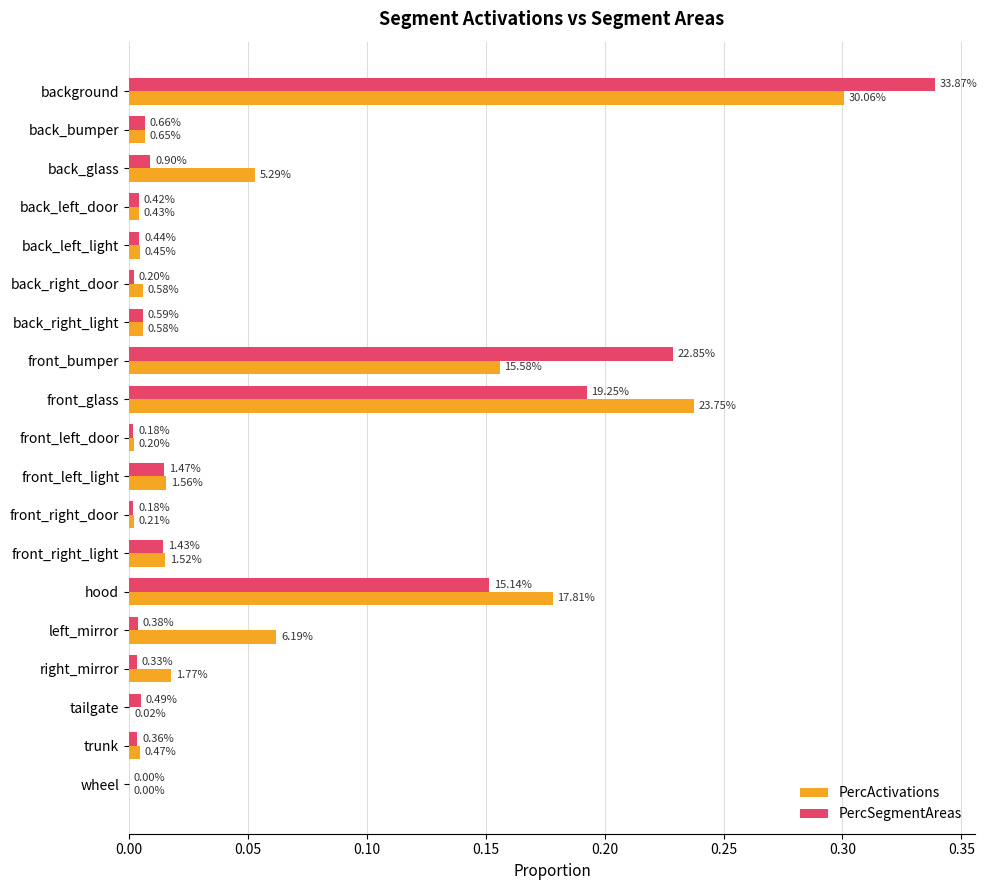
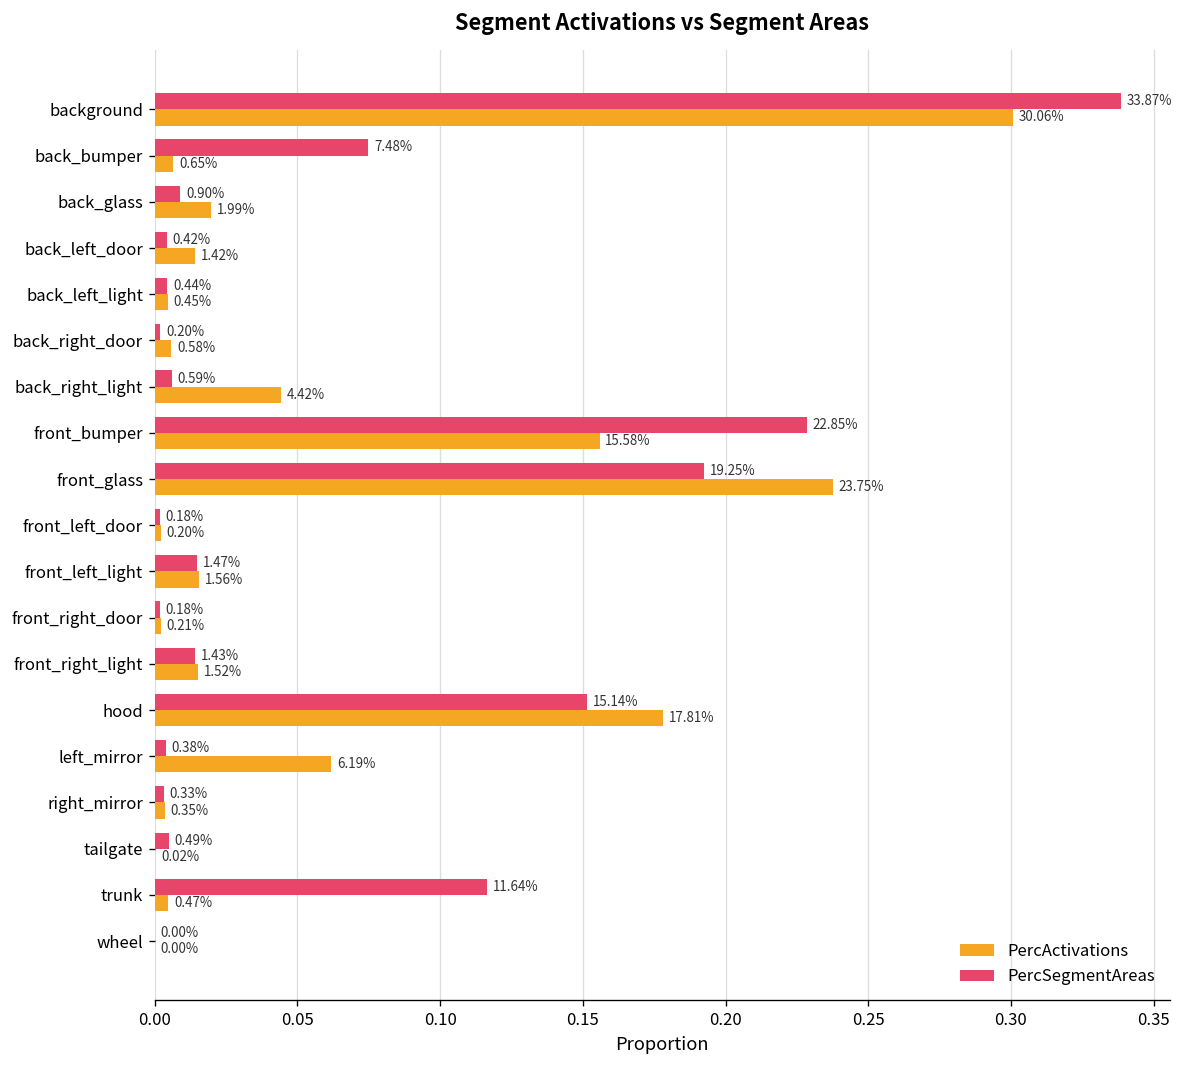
PercSegmentAreas, back_bumper: 0.66% -> 7.48%
PercActivations, back_glass: 5.29% -> 1.99%
PercActivations, back_left_door: 0.43% -> 1.42%
PercActivations, back_right_light: 0.58% -> 4.42%
PercActivations, right_mirror: 1.77% -> 0.35%
PercSegmentAreas, trunk: 0.36% -> 11.64%
